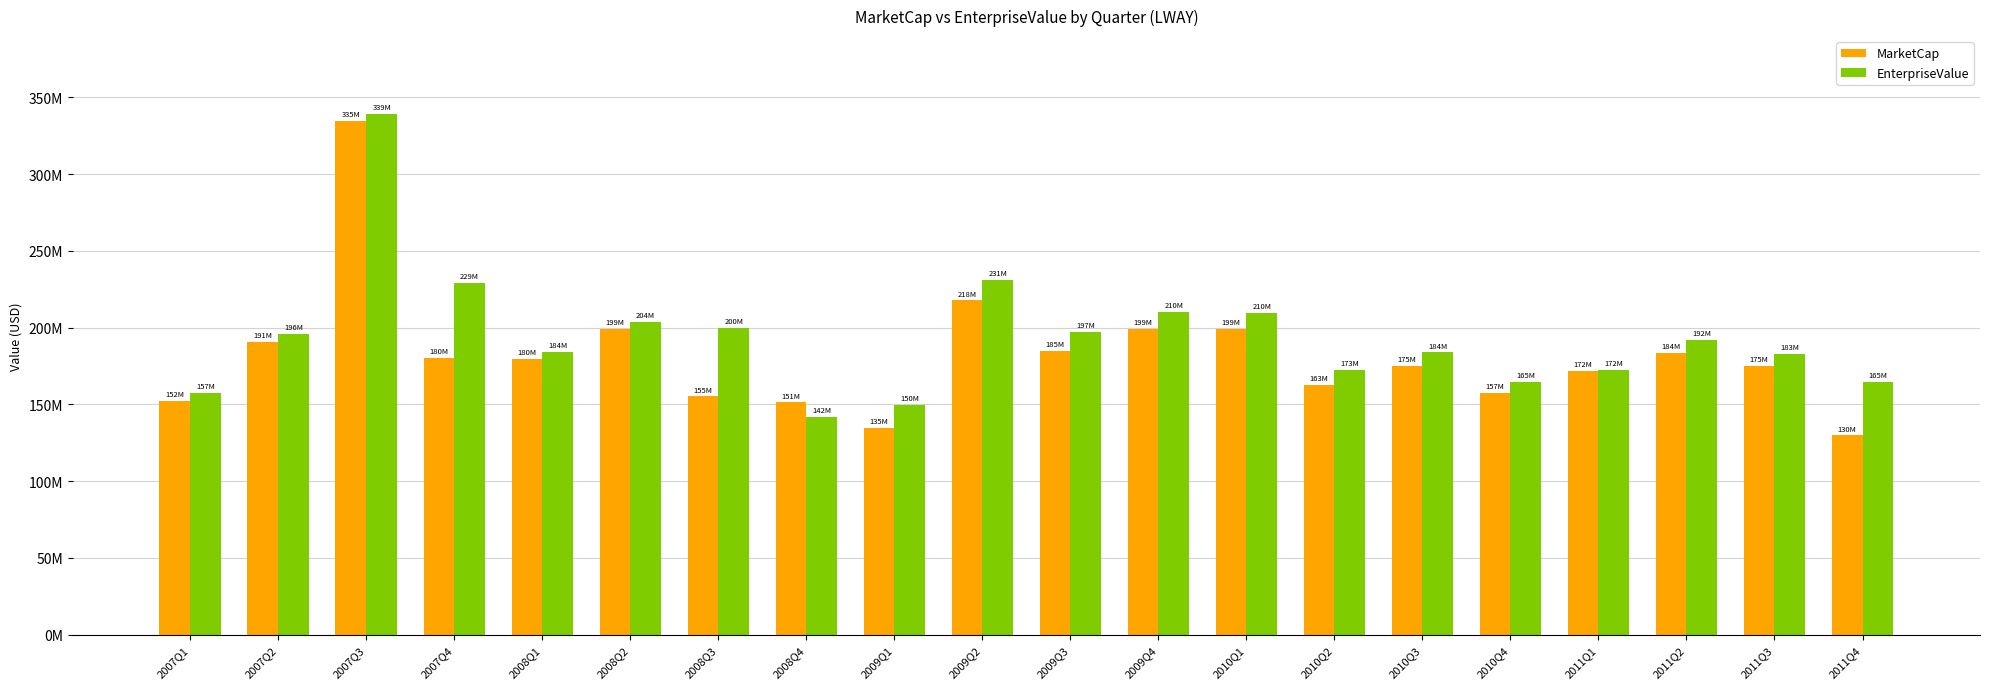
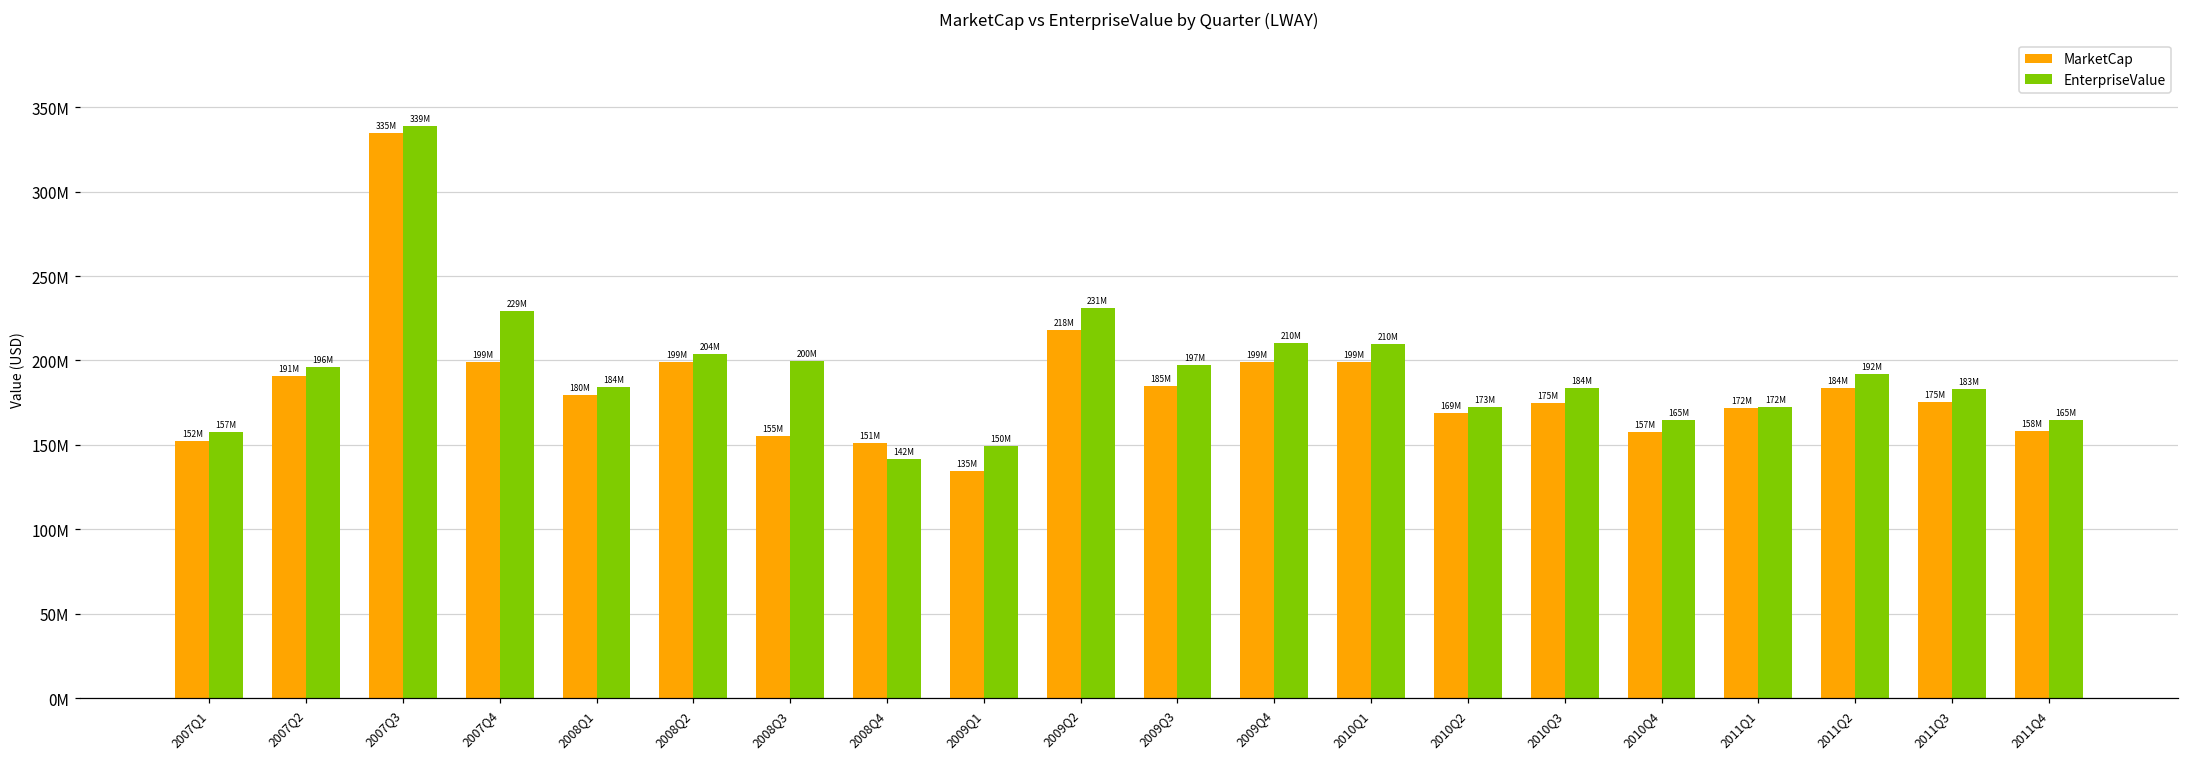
MarketCap, 2007Q4: 180M -> 199M
MarketCap, 2010Q2: 163M -> 169M
MarketCap, 2011Q4: 130M -> 158M
